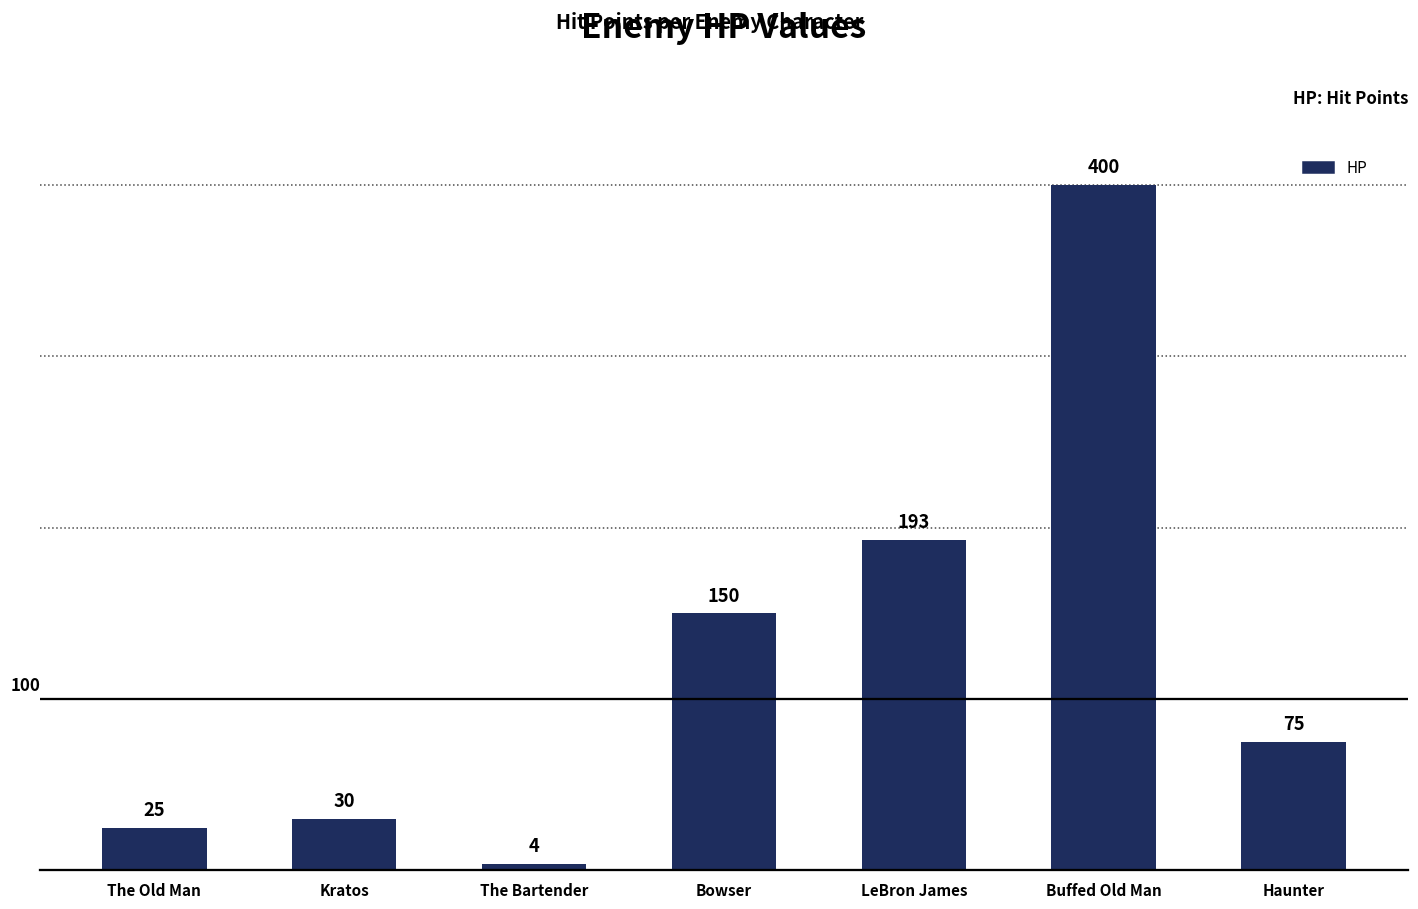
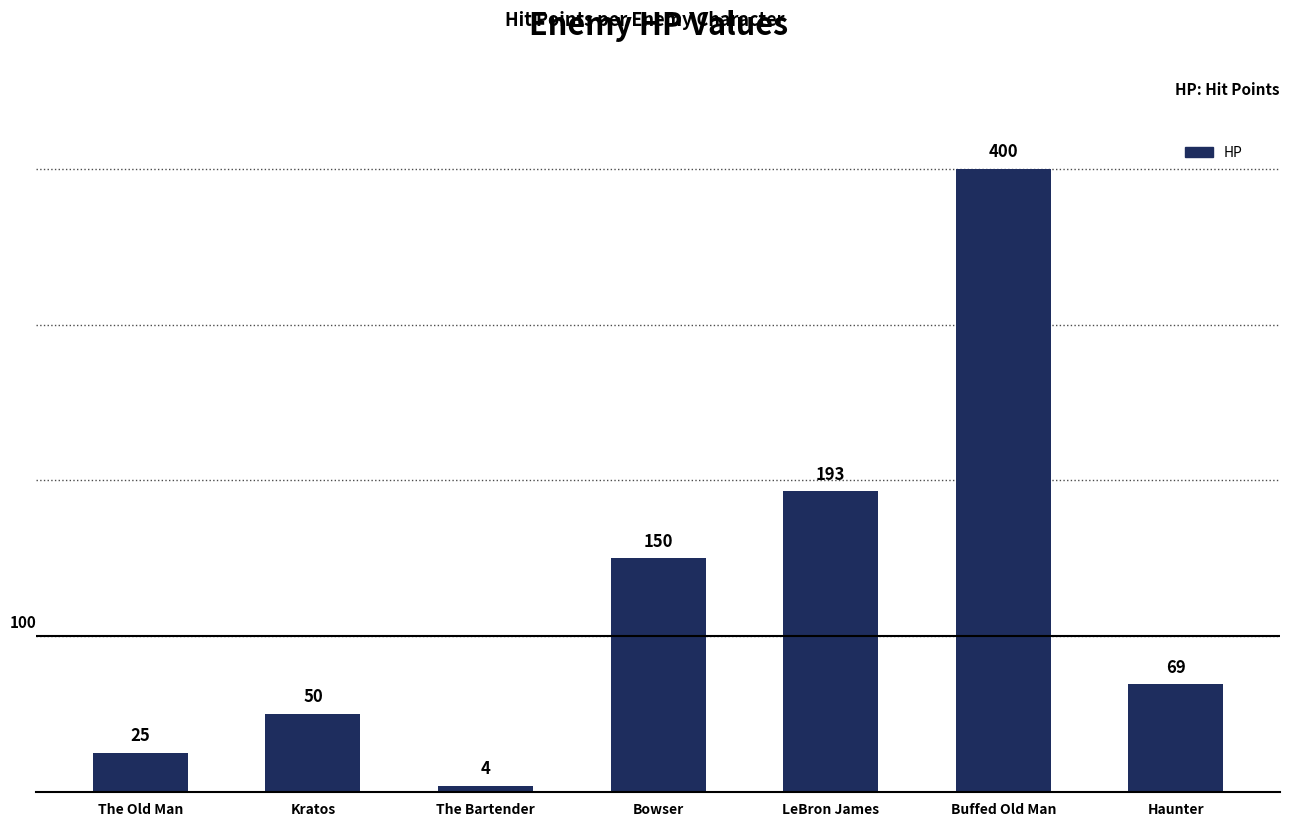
Kratos: 30 -> 50
Haunter: 75 -> 69
